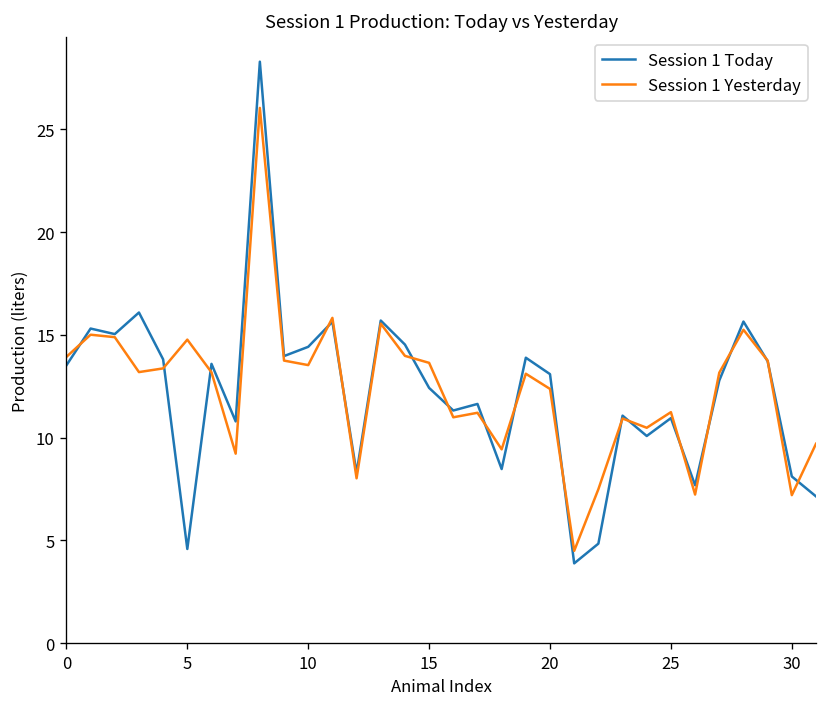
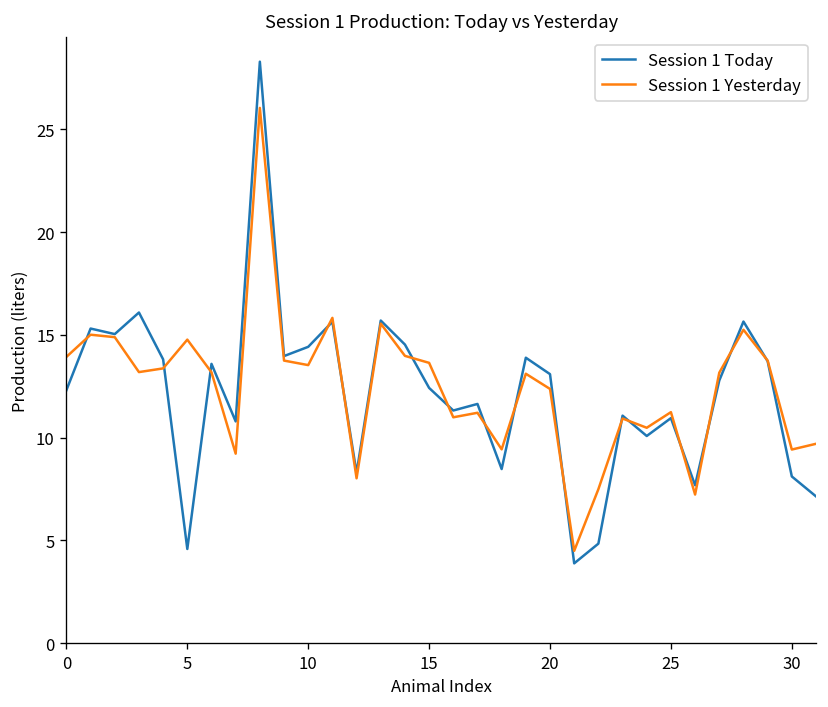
Session 1 Today, 0: 13.5 -> 12.3
Session 1 Yesterday, 30: 7.2 -> 9.4
